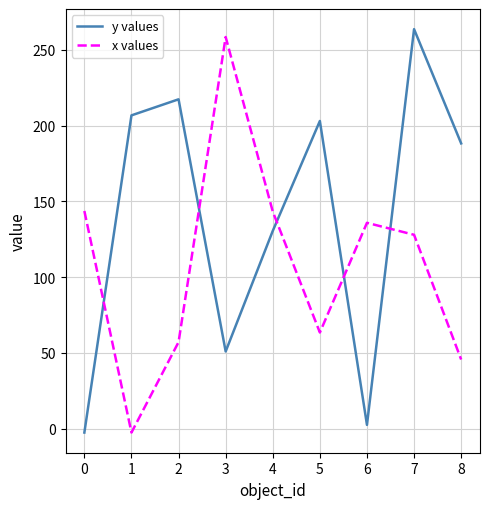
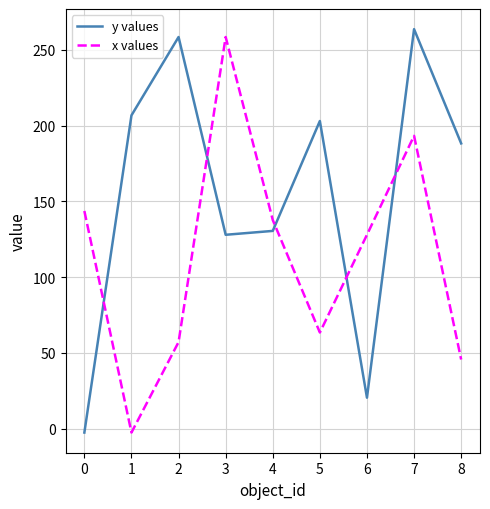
y values, 2: 217 -> 259
y values, 3: 51 -> 128
x values, 4: 143 -> 138
y values, 6: 3 -> 21
x values, 6: 136 -> 128
x values, 7: 128 -> 193
